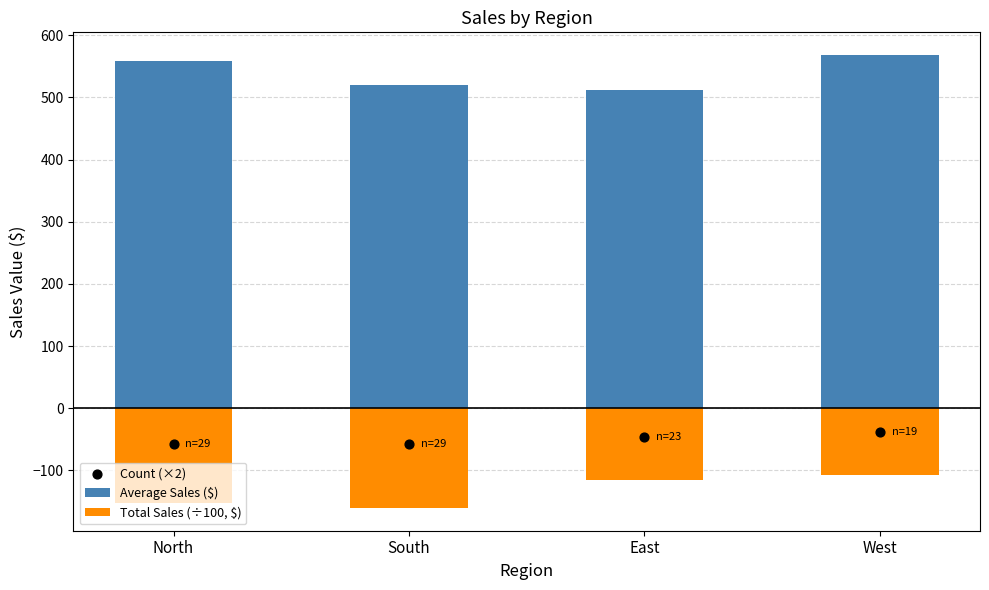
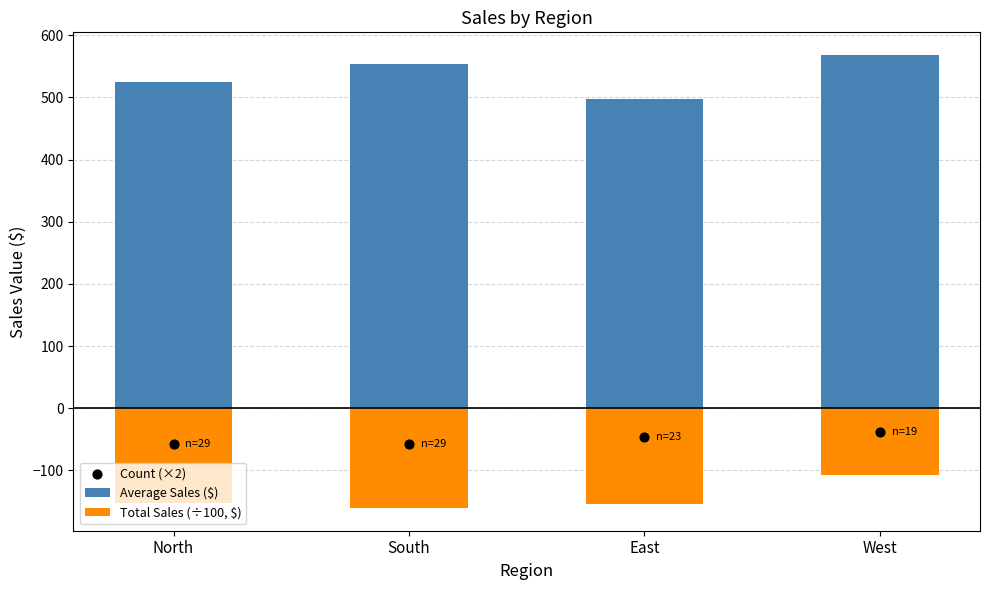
Average Sales ($), North: 560 -> 530
Average Sales ($), South: 520 -> 550
Average Sales ($), East: 510 -> 500
Total Sales (÷100, $), East: -110 -> -150
